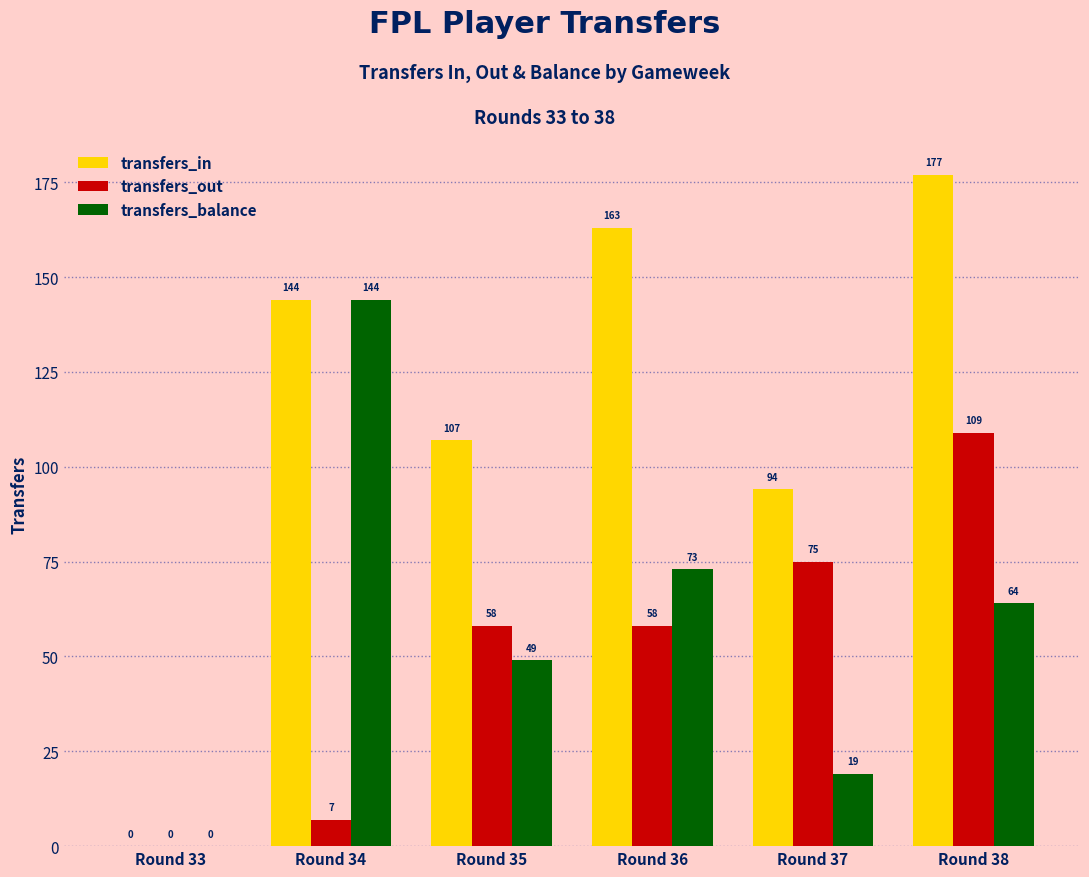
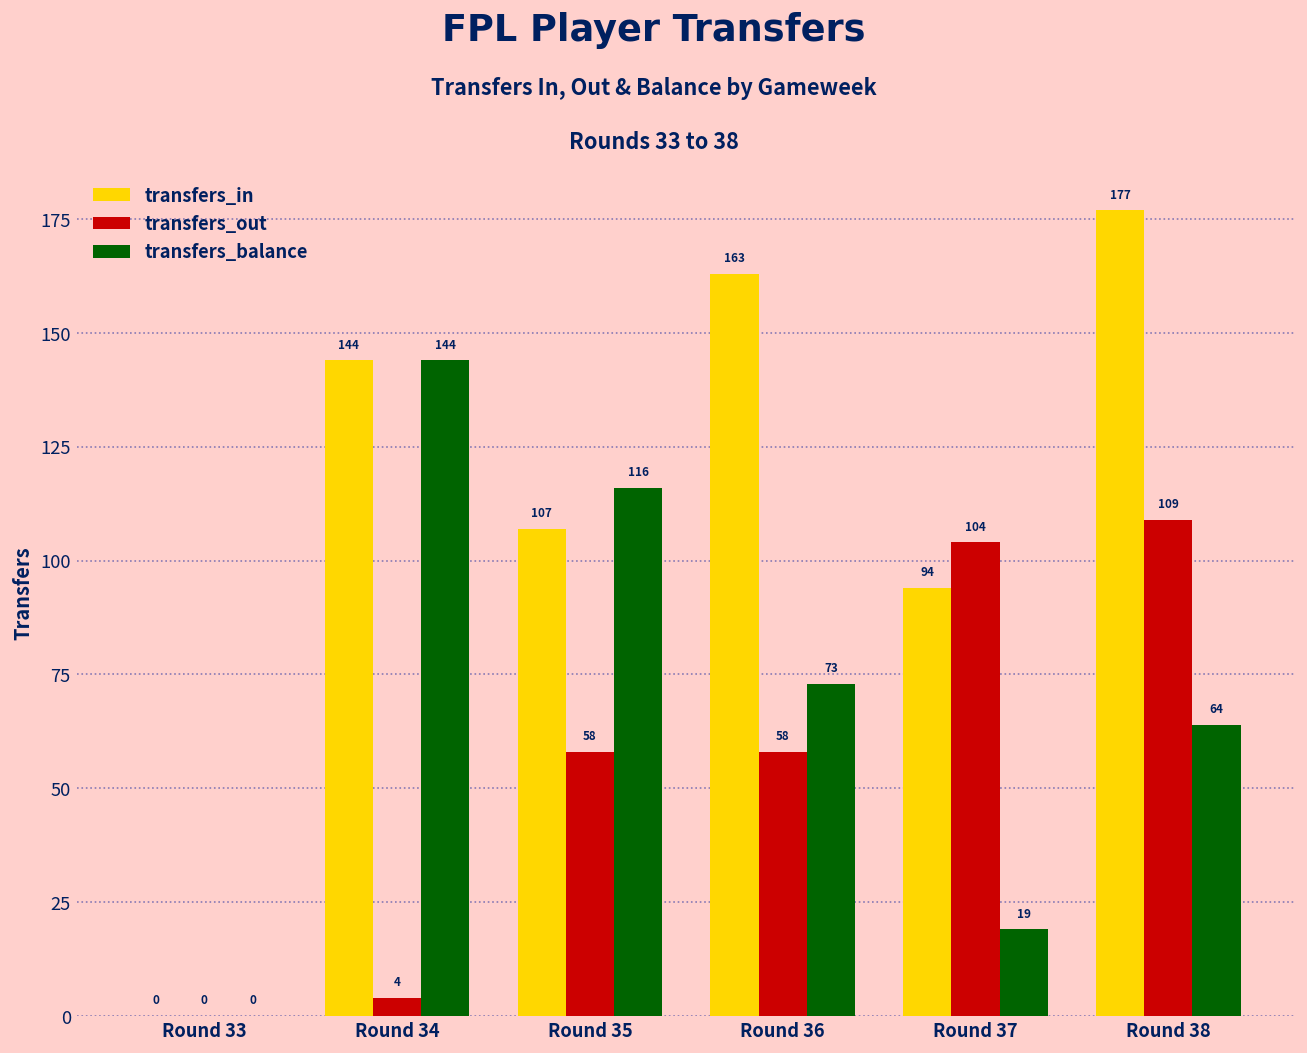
transfers_out, Round 34: 7 -> 4
transfers_balance, Round 35: 49 -> 116
transfers_out, Round 37: 75 -> 104
